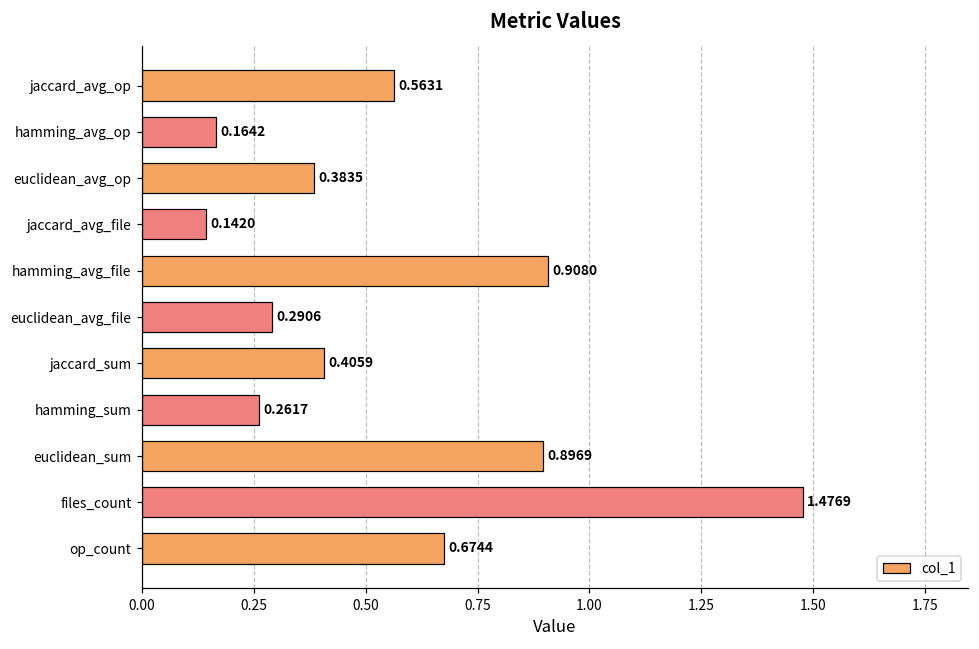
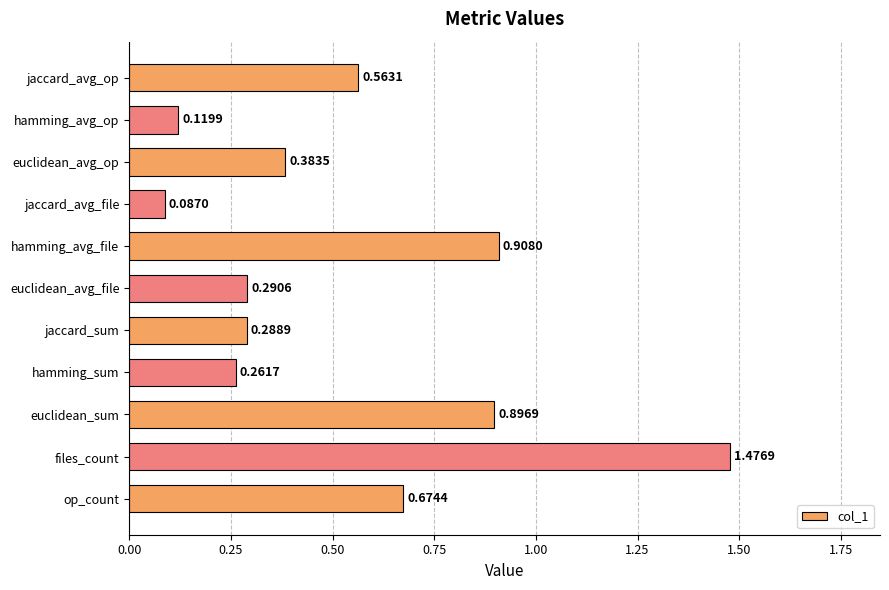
hamming_avg_op: 0.1642 -> 0.1199
jaccard_avg_file: 0.1420 -> 0.0870
jaccard_sum: 0.4059 -> 0.2889
